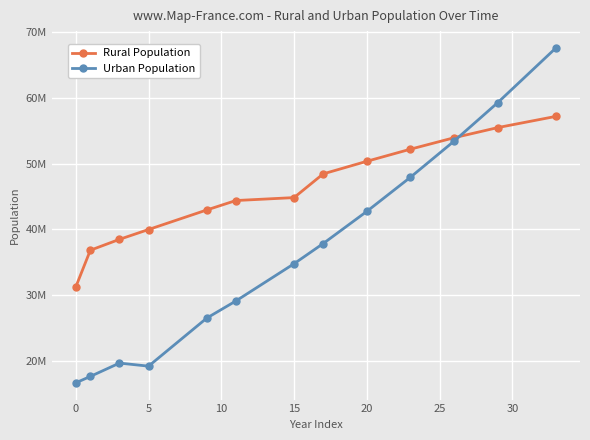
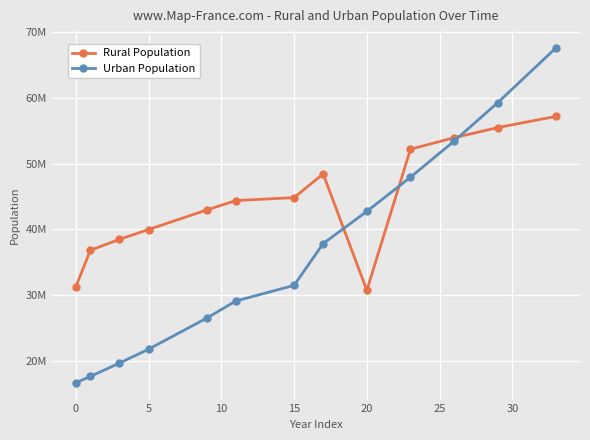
Urban Population, 5: 19000000 -> 22000000
Urban Population, 15: 35000000 -> 31000000
Rural Population, 20: 50000000 -> 31000000
